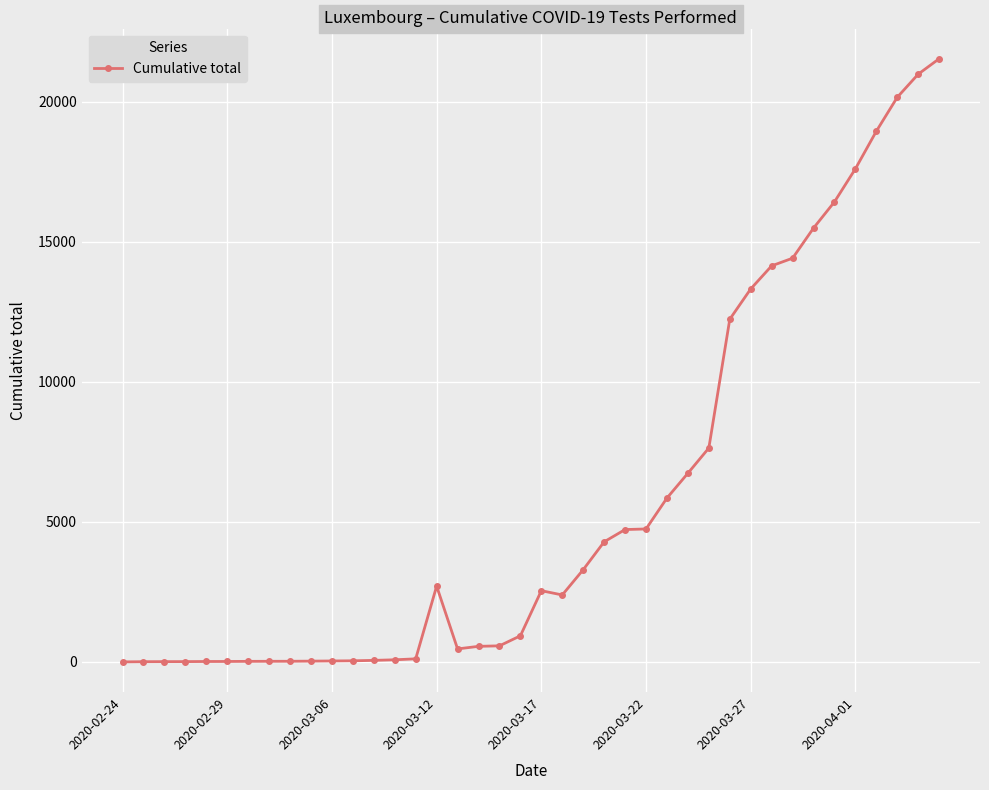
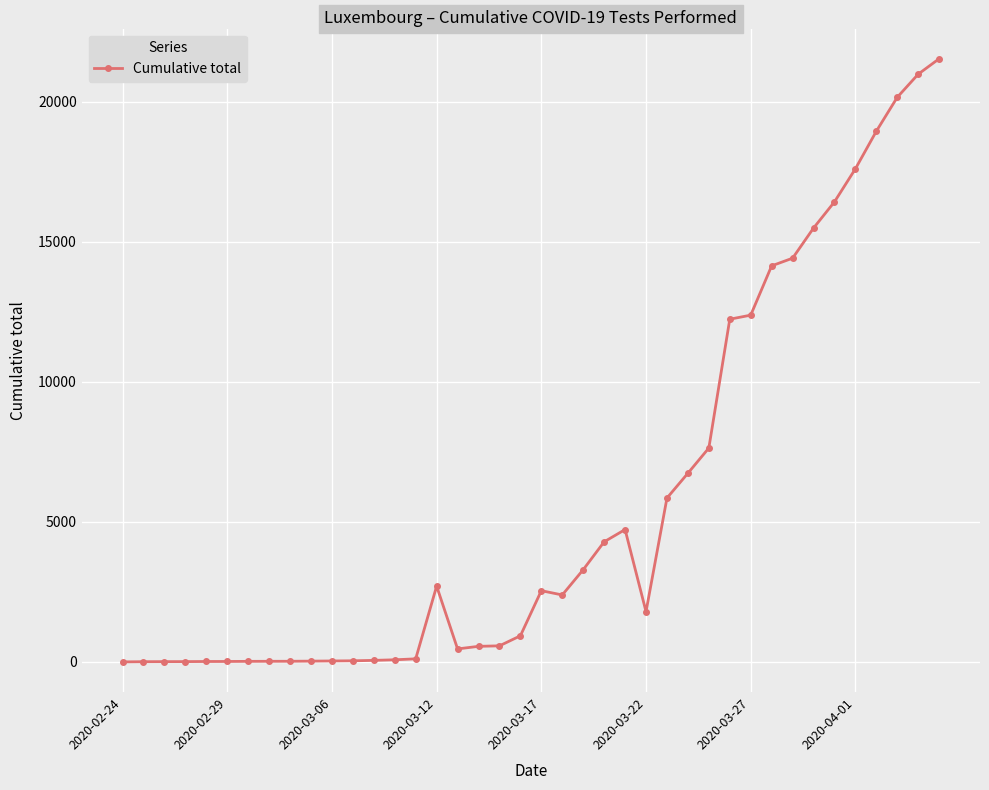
2020-03-22: 4700 -> 1800
2020-03-27: 13300 -> 12400
